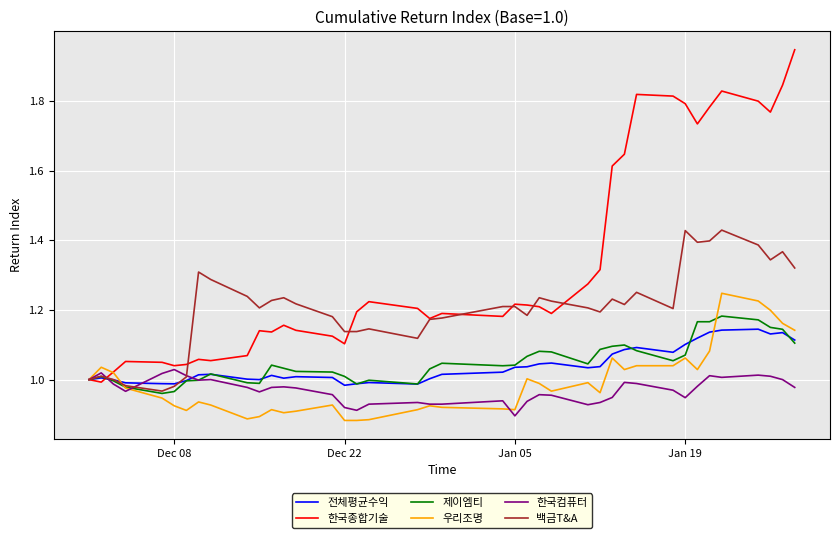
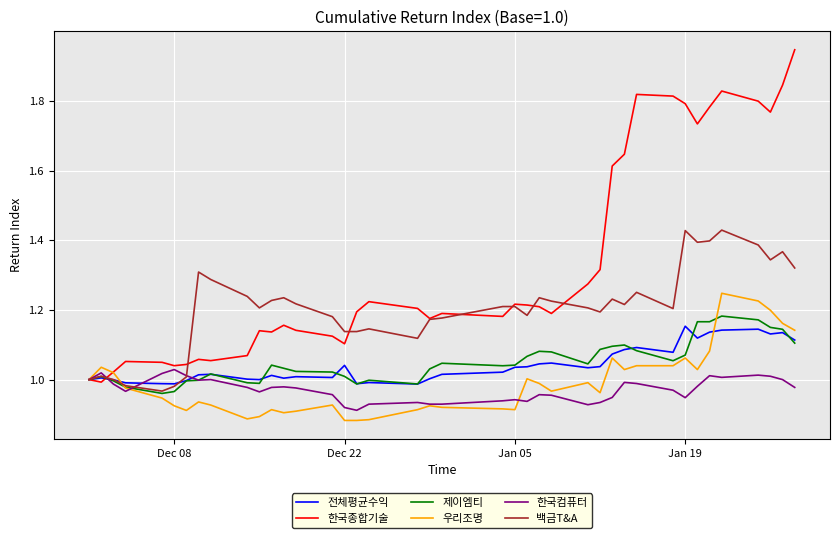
전체평균수익, Dec 22: 0.98 -> 1.04
한국컴퓨터, Jan 05: 0.90 -> 0.94
전체평균수익, Jan 19: 1.10 -> 1.15
